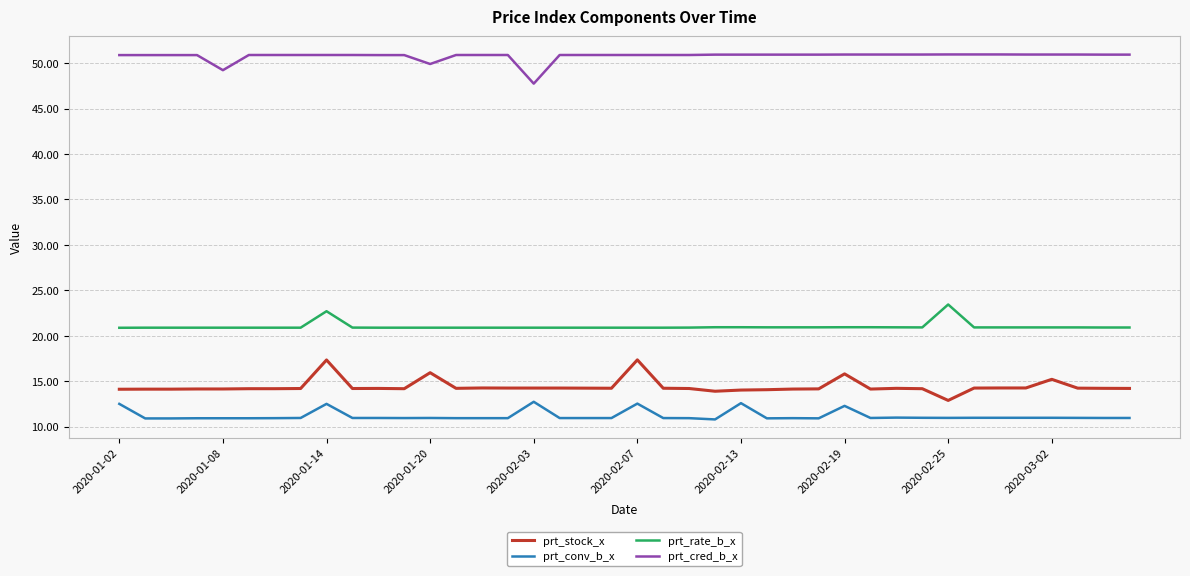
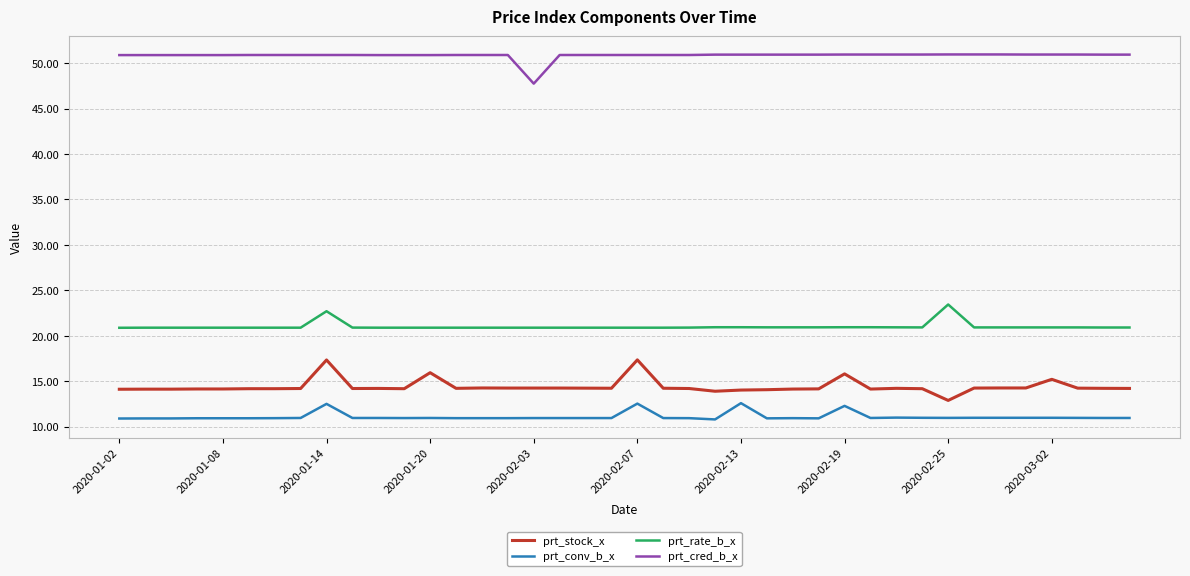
prt_conv_b_x, 2020-01-02: 13 -> 11
prt_cred_b_x, 2020-01-08: 49 -> 51
prt_cred_b_x, 2020-01-20: 50 -> 51
prt_conv_b_x, 2020-02-03: 13 -> 11
